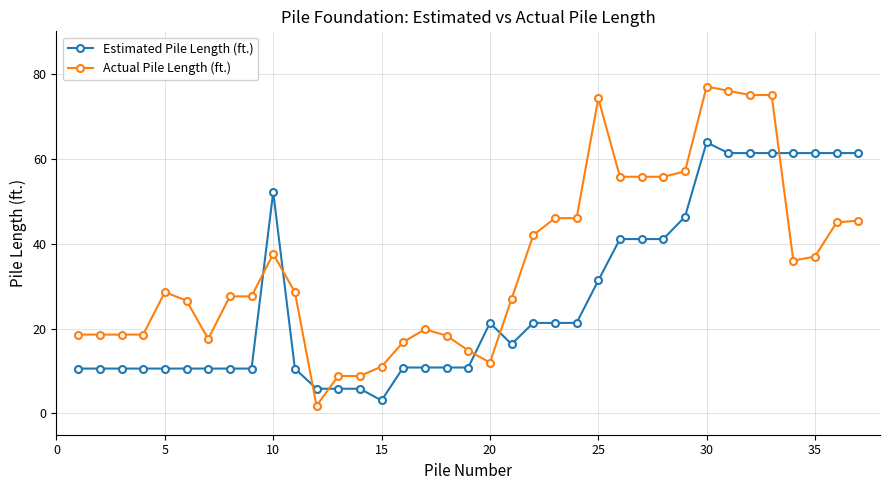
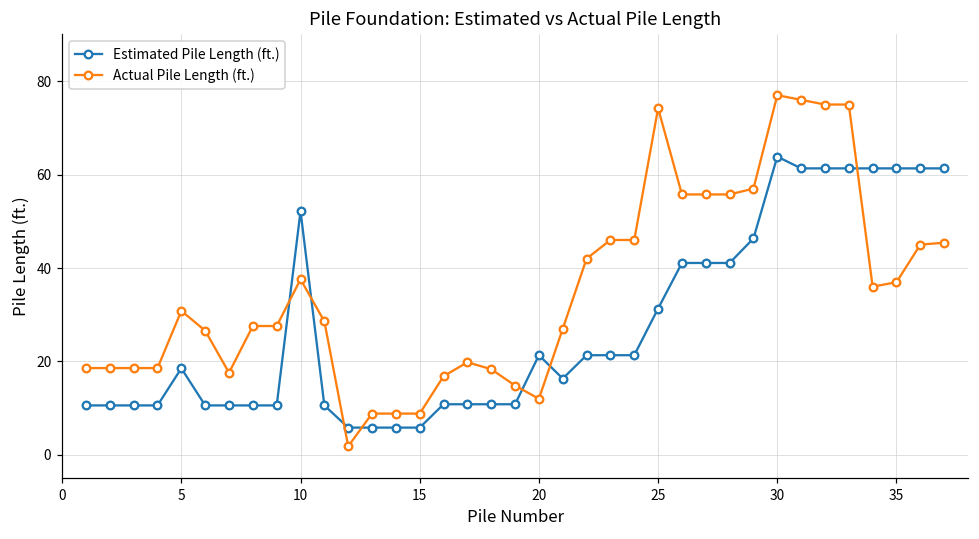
Estimated Pile Length (ft.), 5: 11 -> 19
Actual Pile Length (ft.), 5: 29 -> 31
Estimated Pile Length (ft.), 15: 3 -> 6
Actual Pile Length (ft.), 15: 11 -> 9
